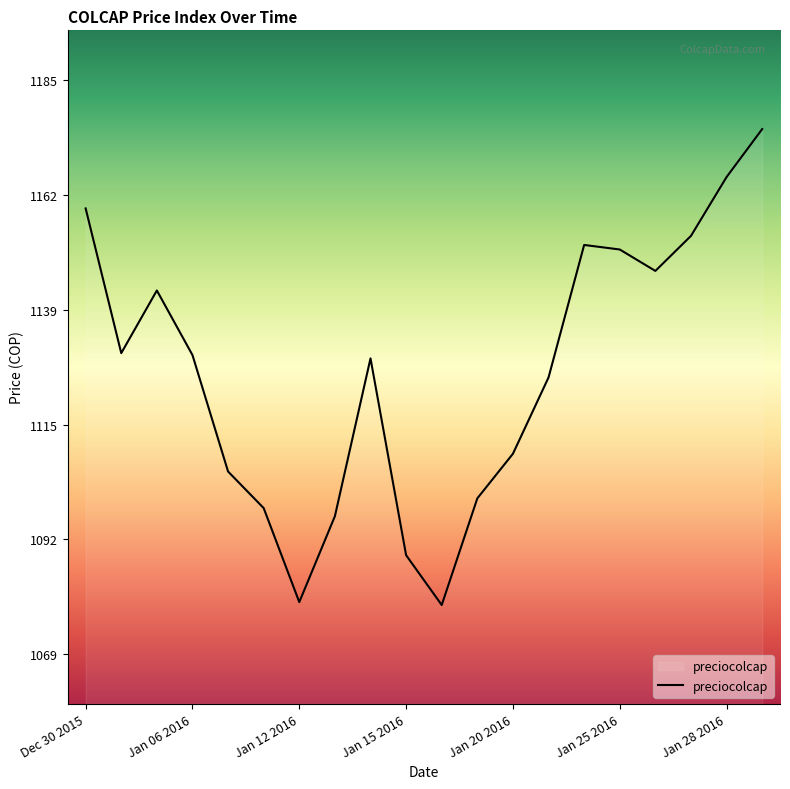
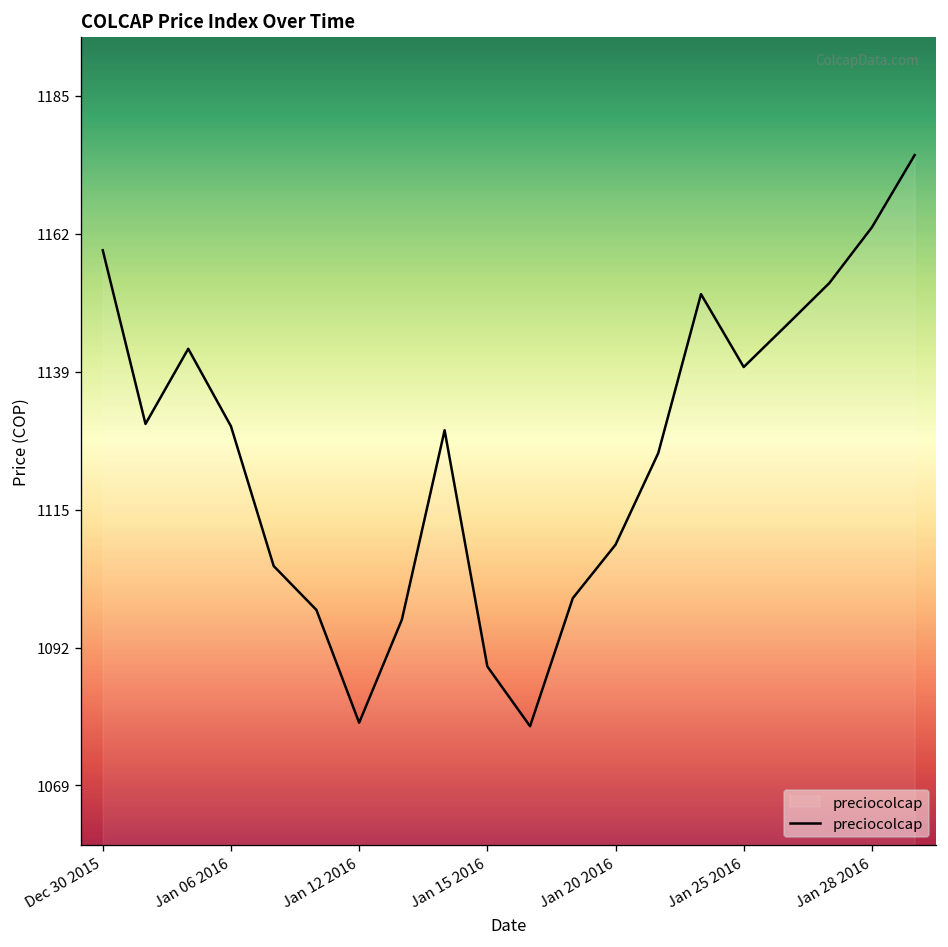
Jan 25 2016: 1151 -> 1139
Jan 28 2016: 1165 -> 1163
